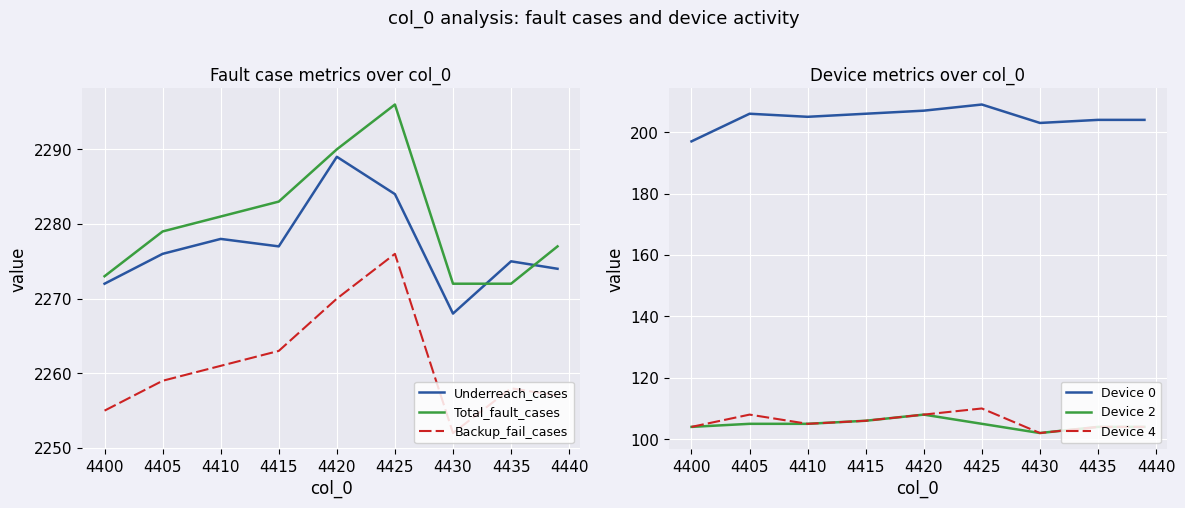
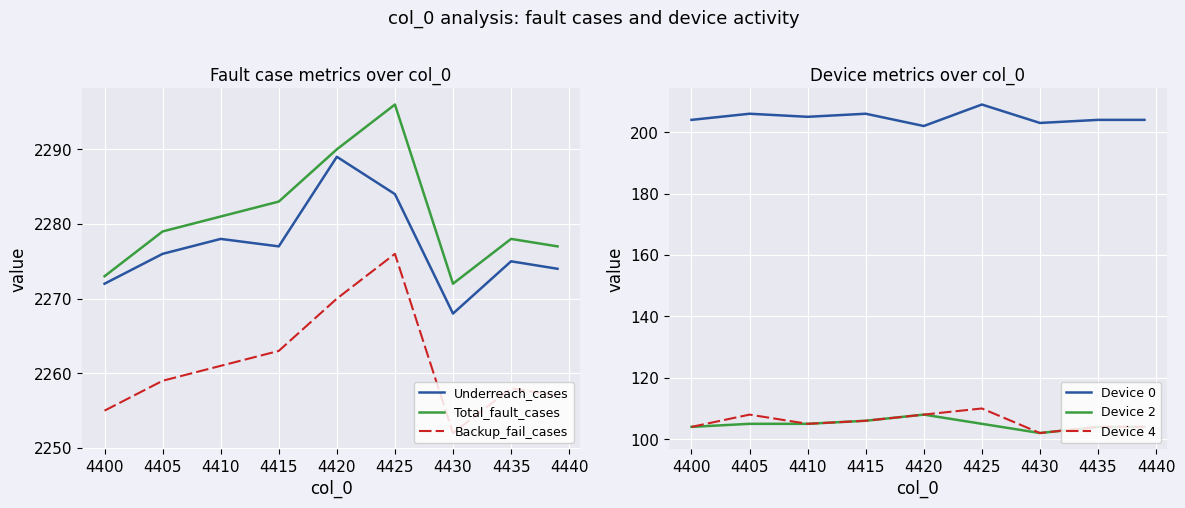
Fault case metrics over col_0, Total_fault_cases, 4435: 2272 -> 2278
Device metrics over col_0, Device 0, 4400: 197 -> 204
Device metrics over col_0, Device 0, 4420: 207 -> 202
